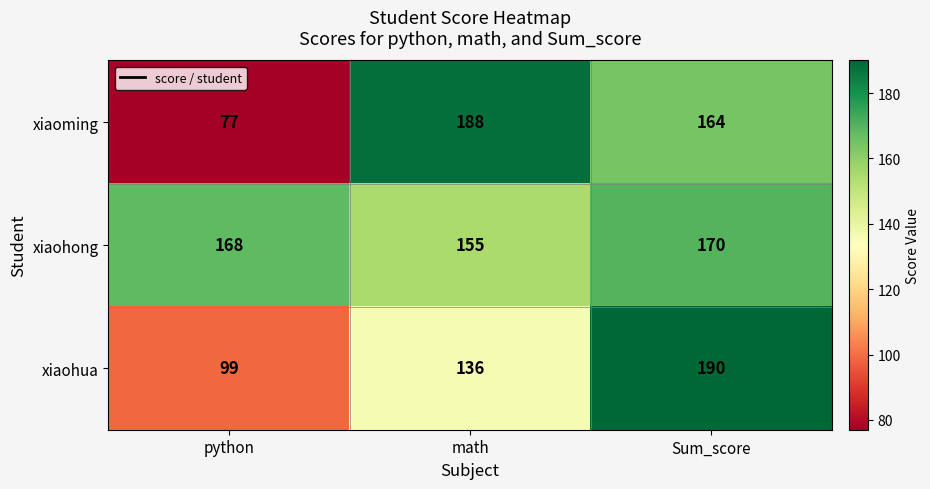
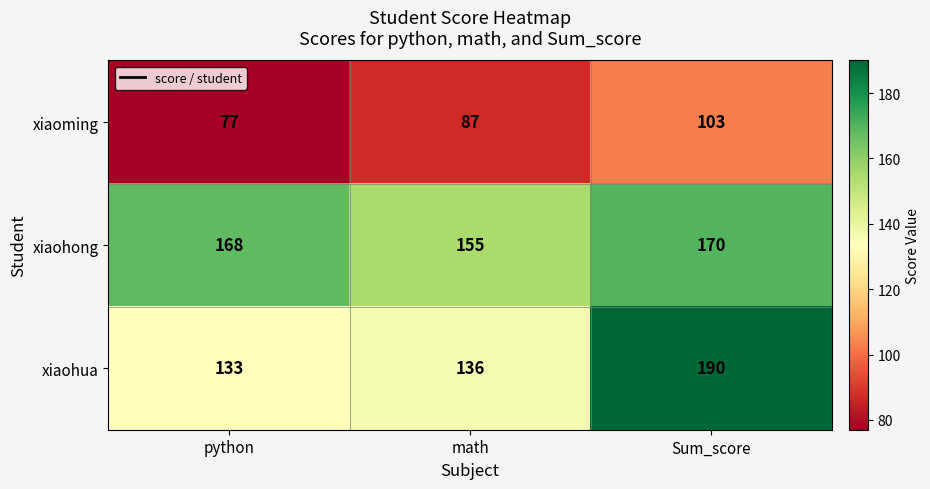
xiaoming, math: 188 -> 87
xiaoming, Sum_score: 164 -> 103
xiaohua, python: 99 -> 133
